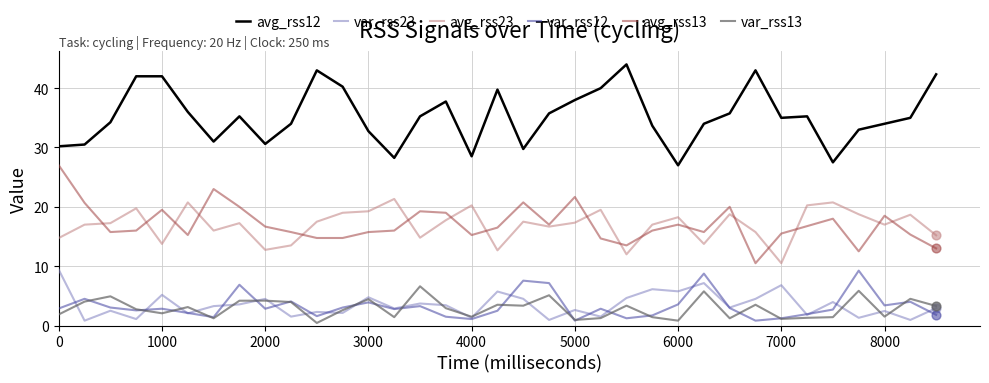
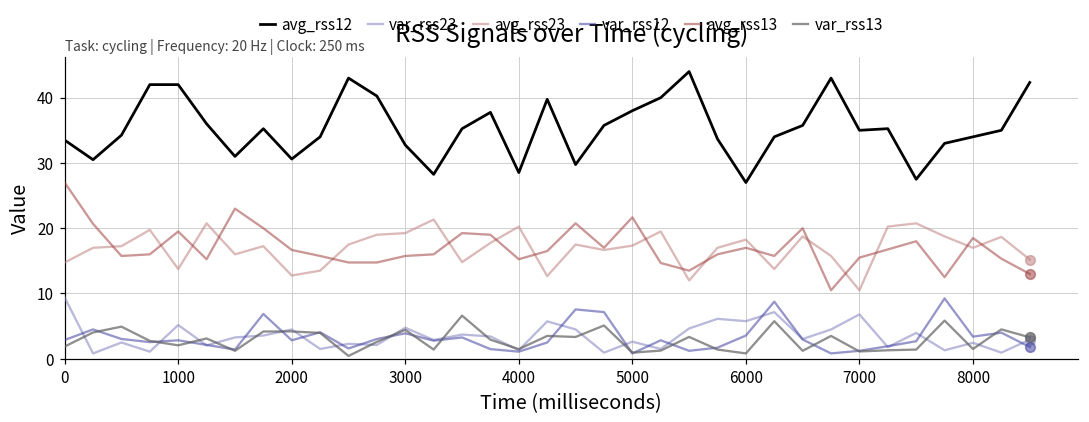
avg_rss12, 0: 30 -> 34
